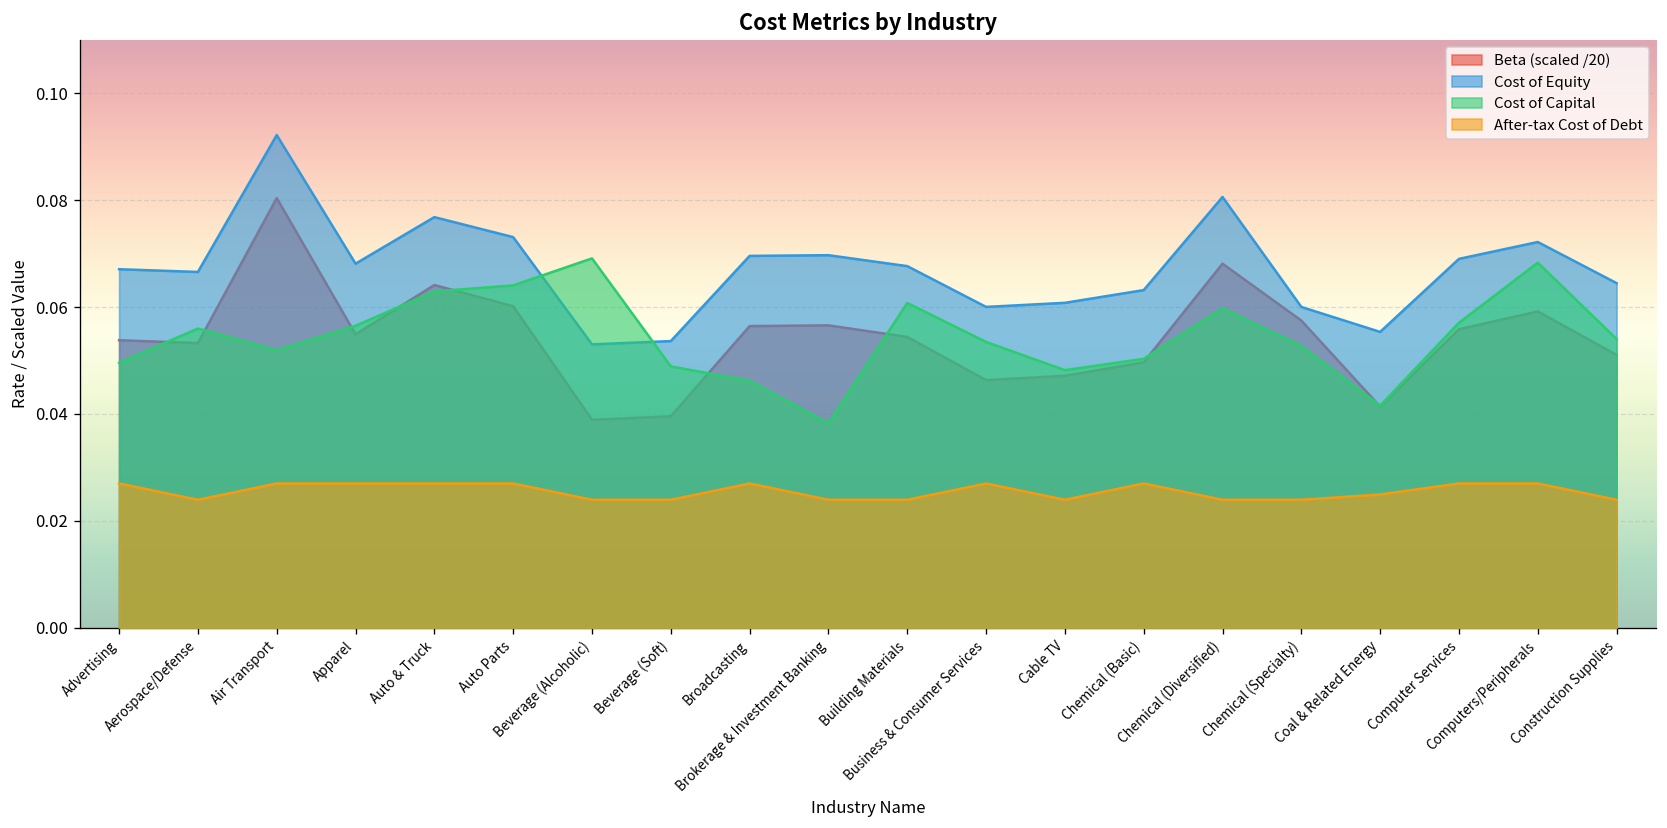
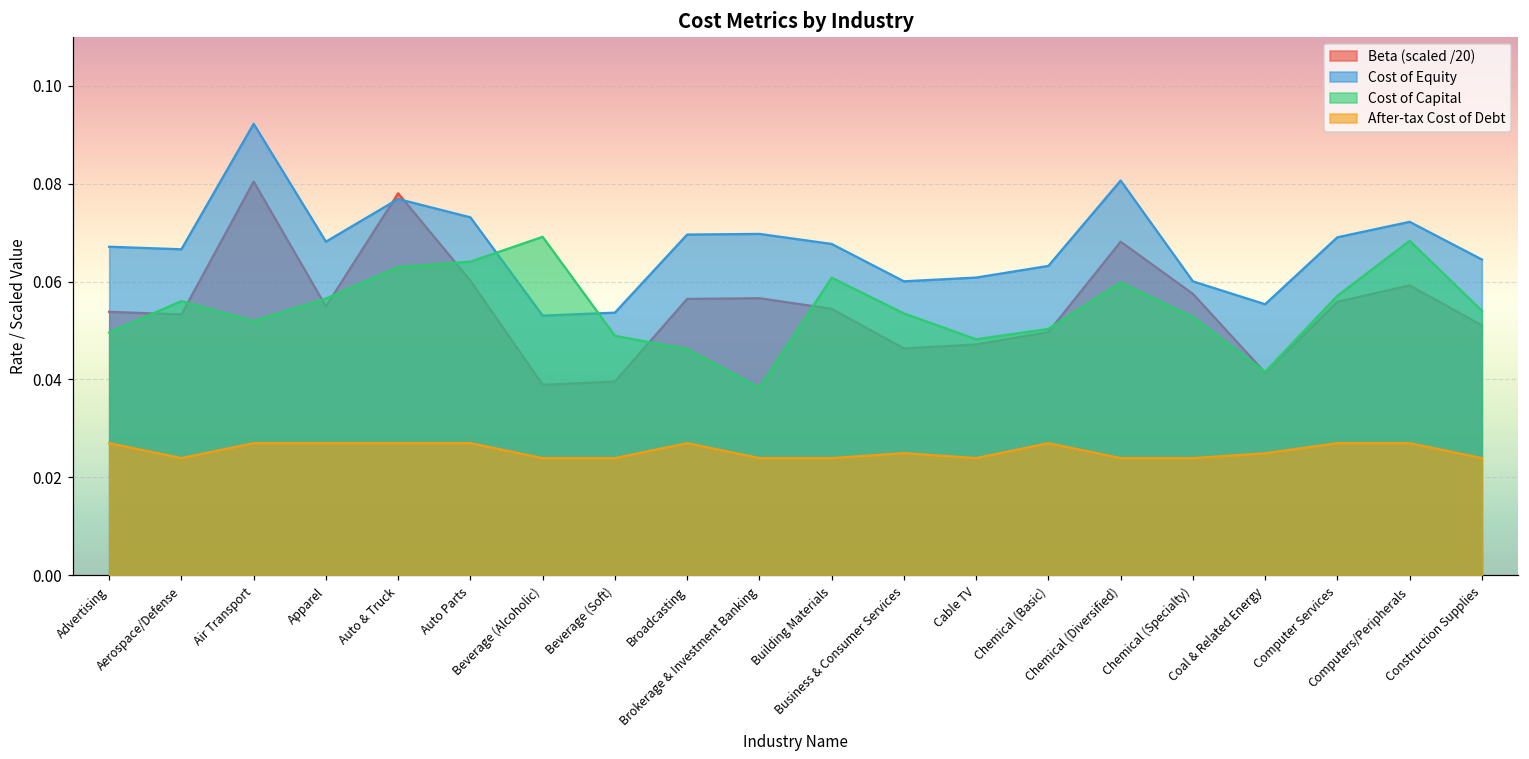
Beta (scaled /20), Auto & Truck: 0.064 -> 0.078
After-tax Cost of Debt, Business & Consumer Services: 0.027 -> 0.025
